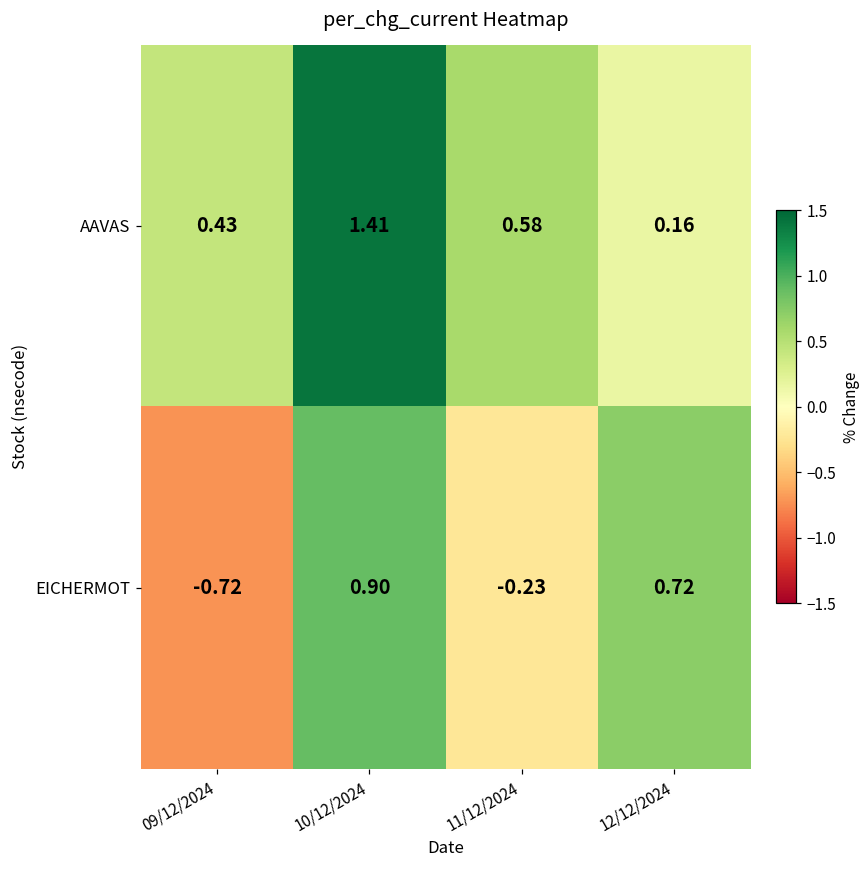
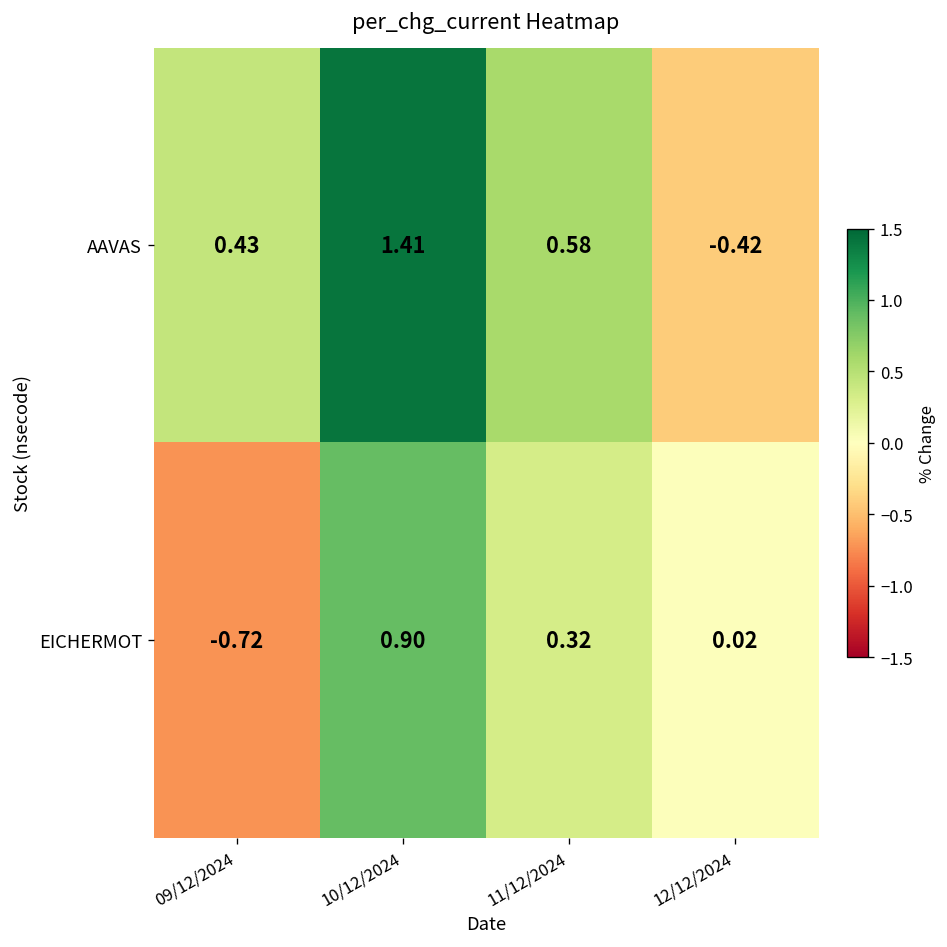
AAVAS, 12/12/2024: 0.16 -> -0.42
EICHERMOT, 11/12/2024: -0.23 -> 0.32
EICHERMOT, 12/12/2024: 0.72 -> 0.02
